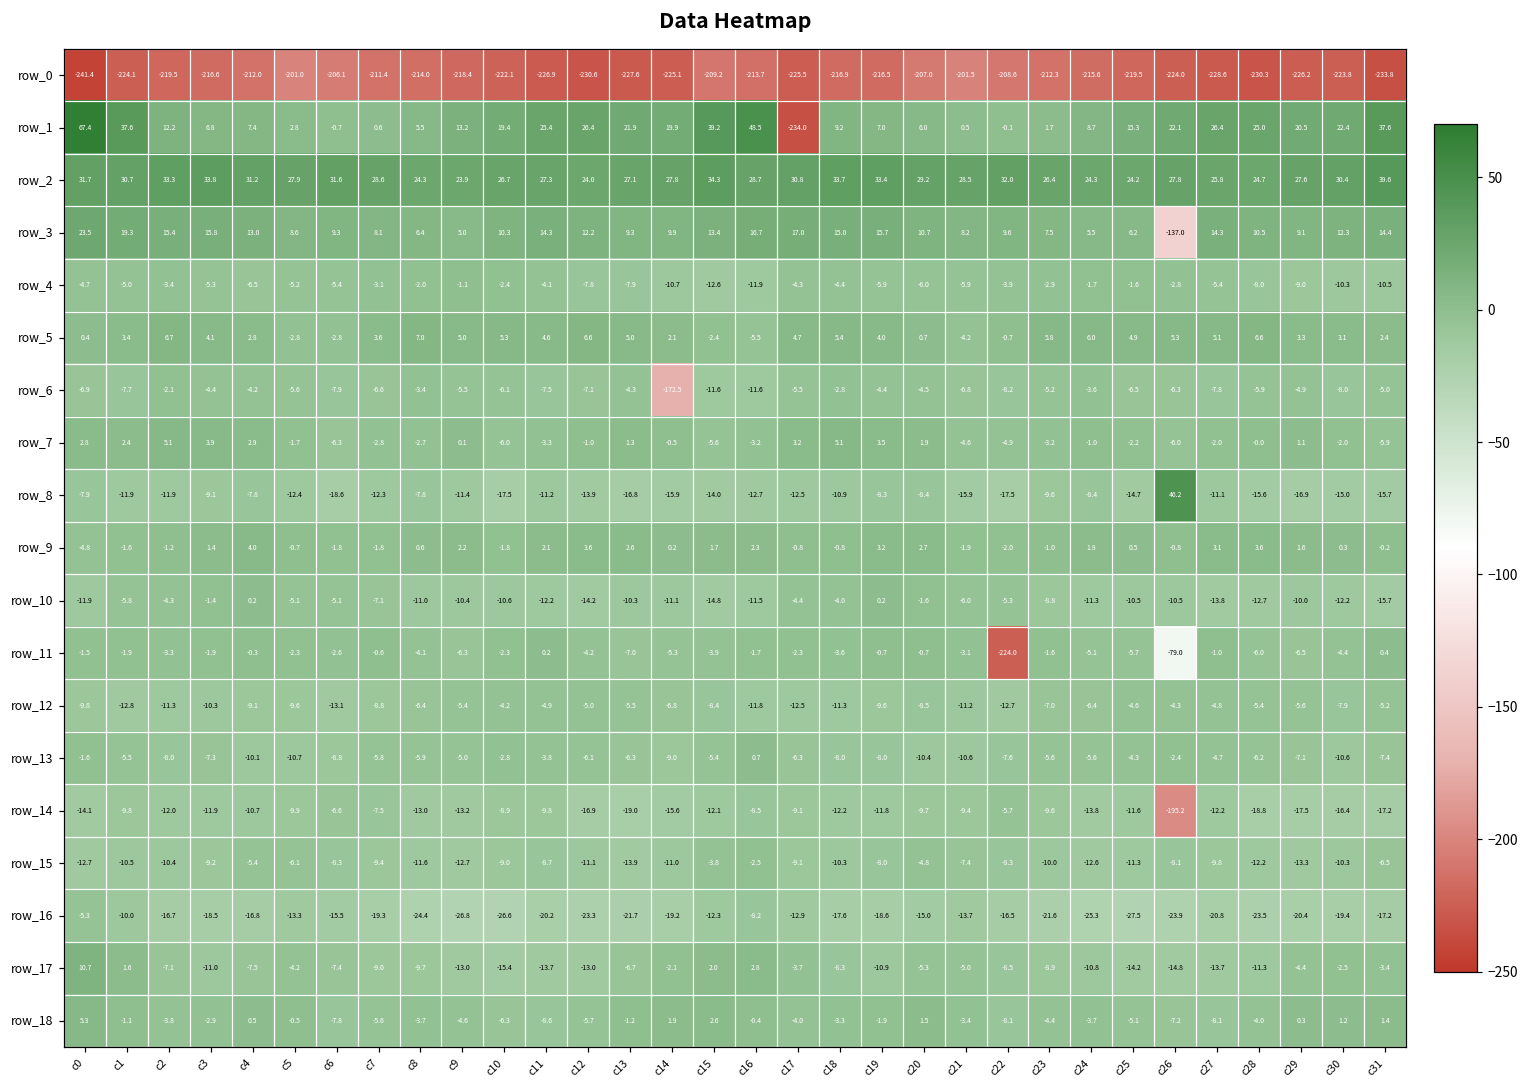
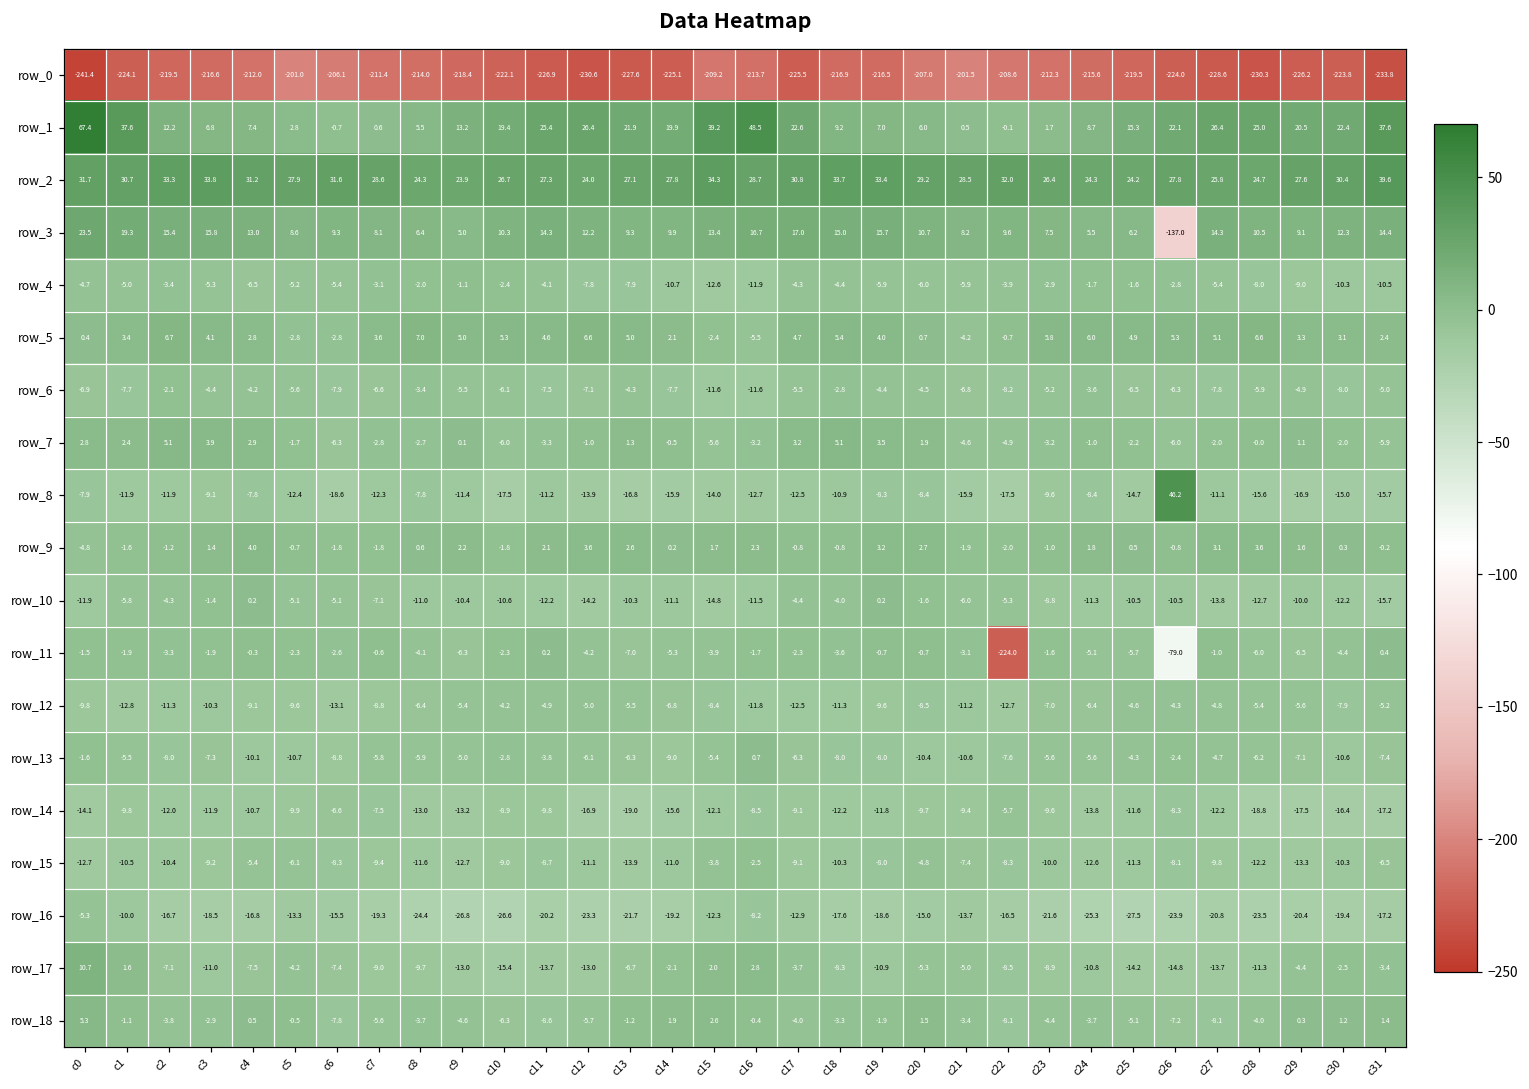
row_1, c17: -234.0 -> 22.6
row_6, c14: -172.5 -> -7.7
row_14, c26: -195.2 -> -8.3
